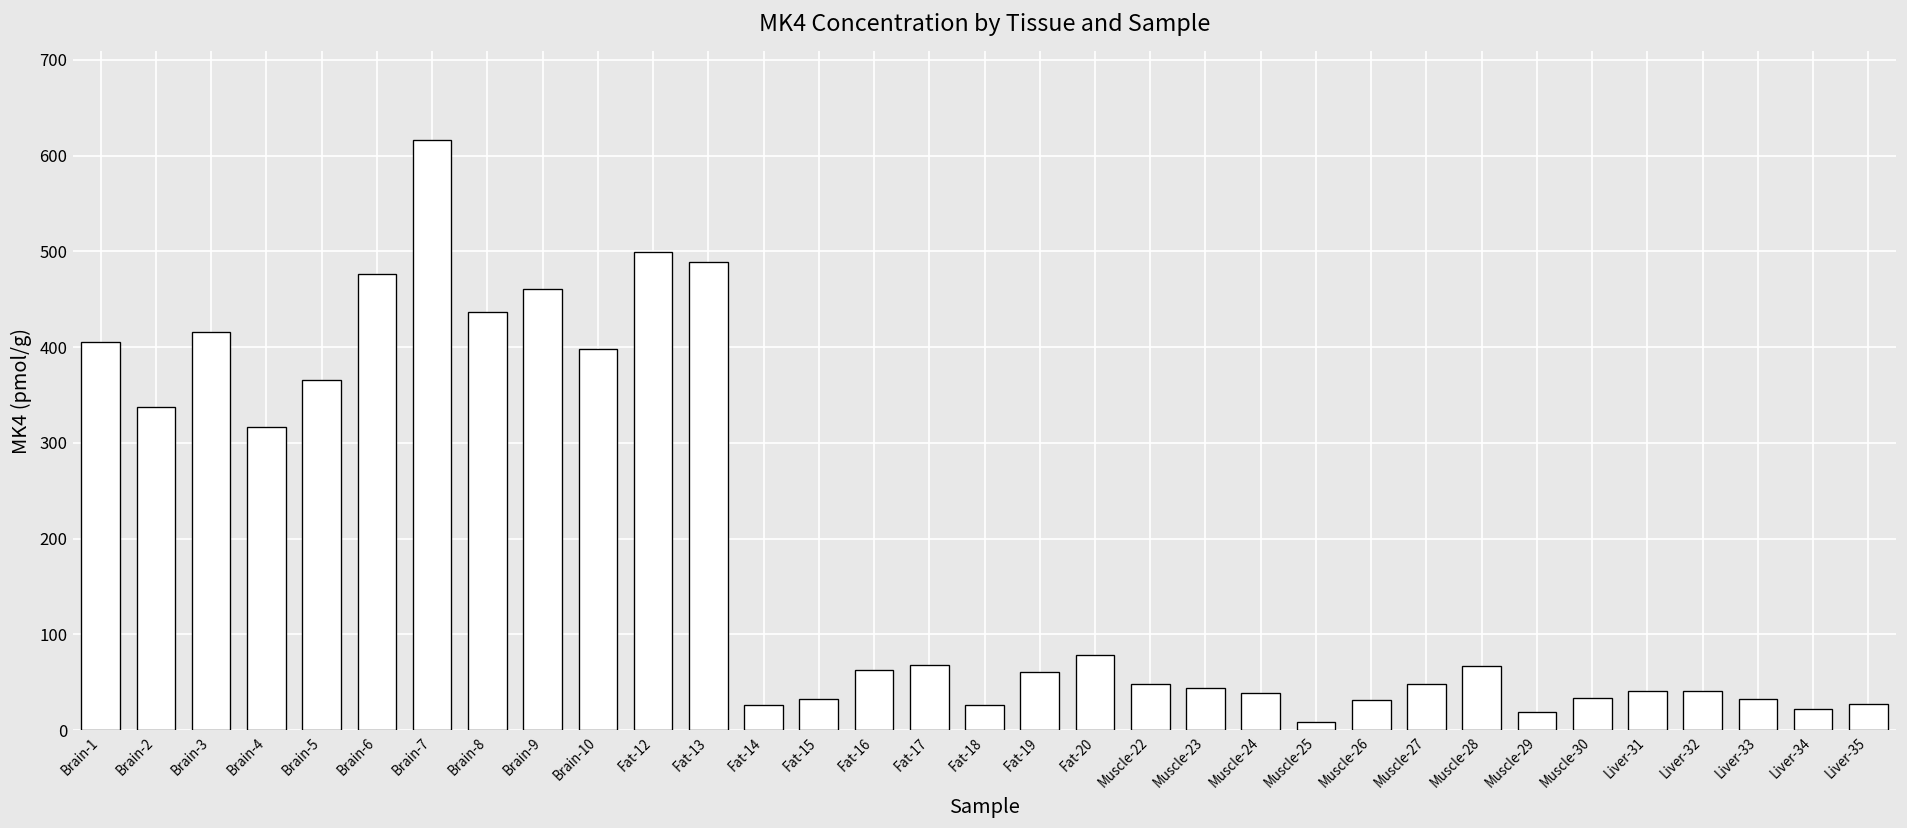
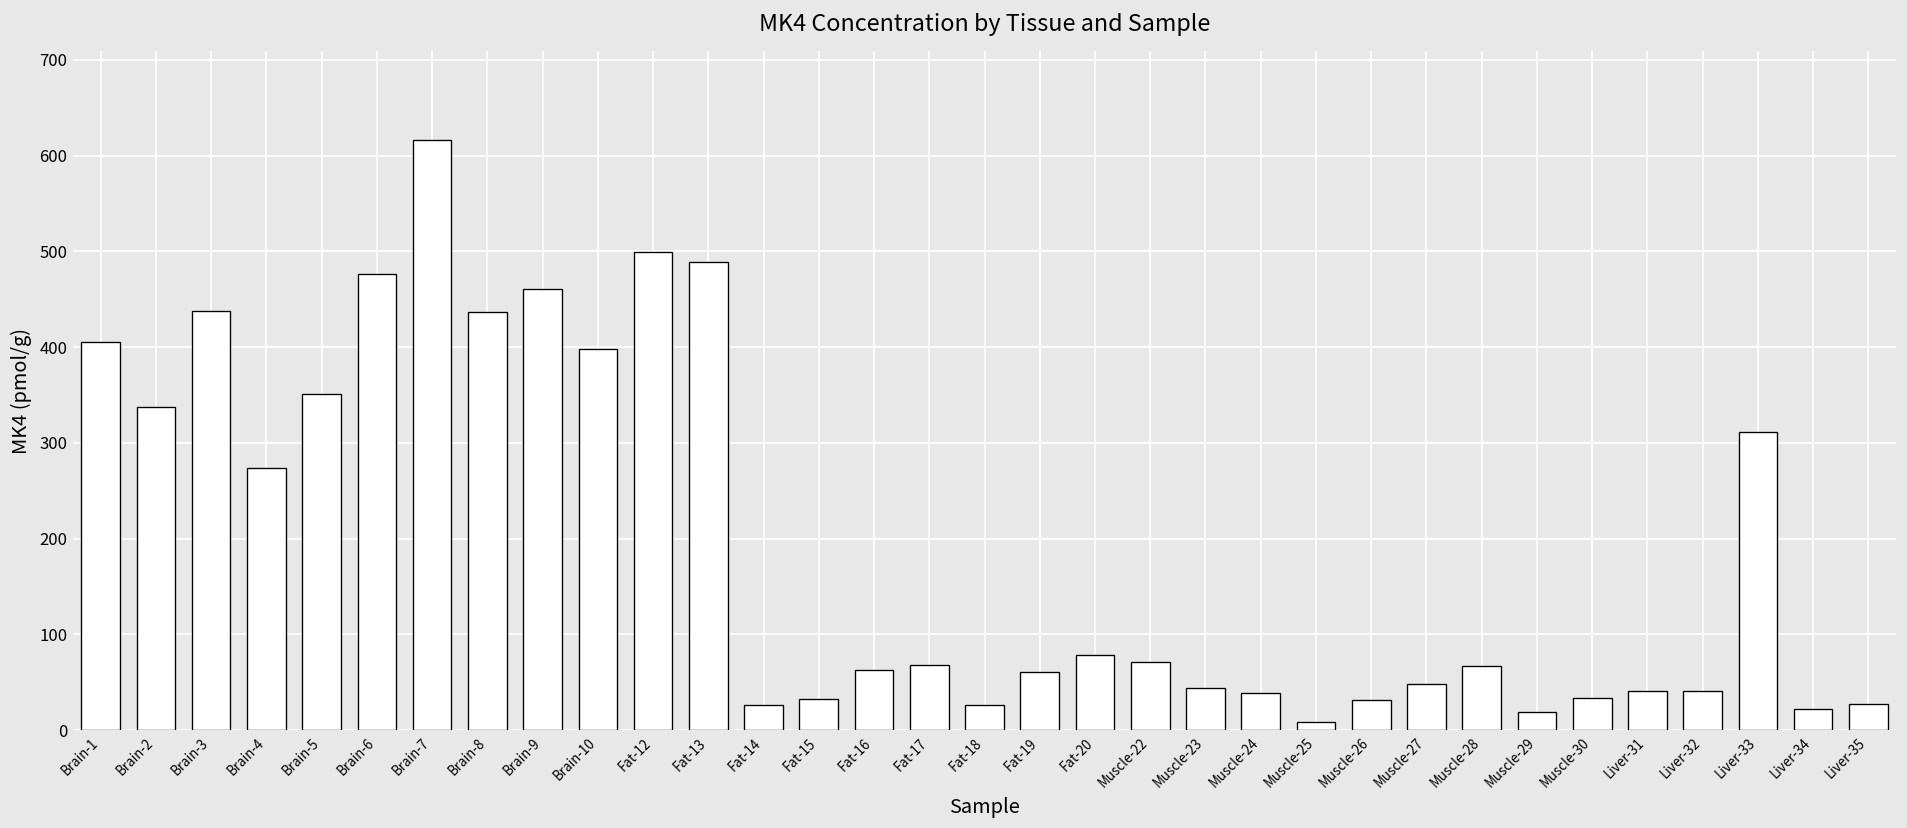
Brain-3: 420 -> 440
Brain-4: 320 -> 270
Brain-5: 370 -> 350
Muscle-22: 50 -> 70
Liver-33: 30 -> 310
